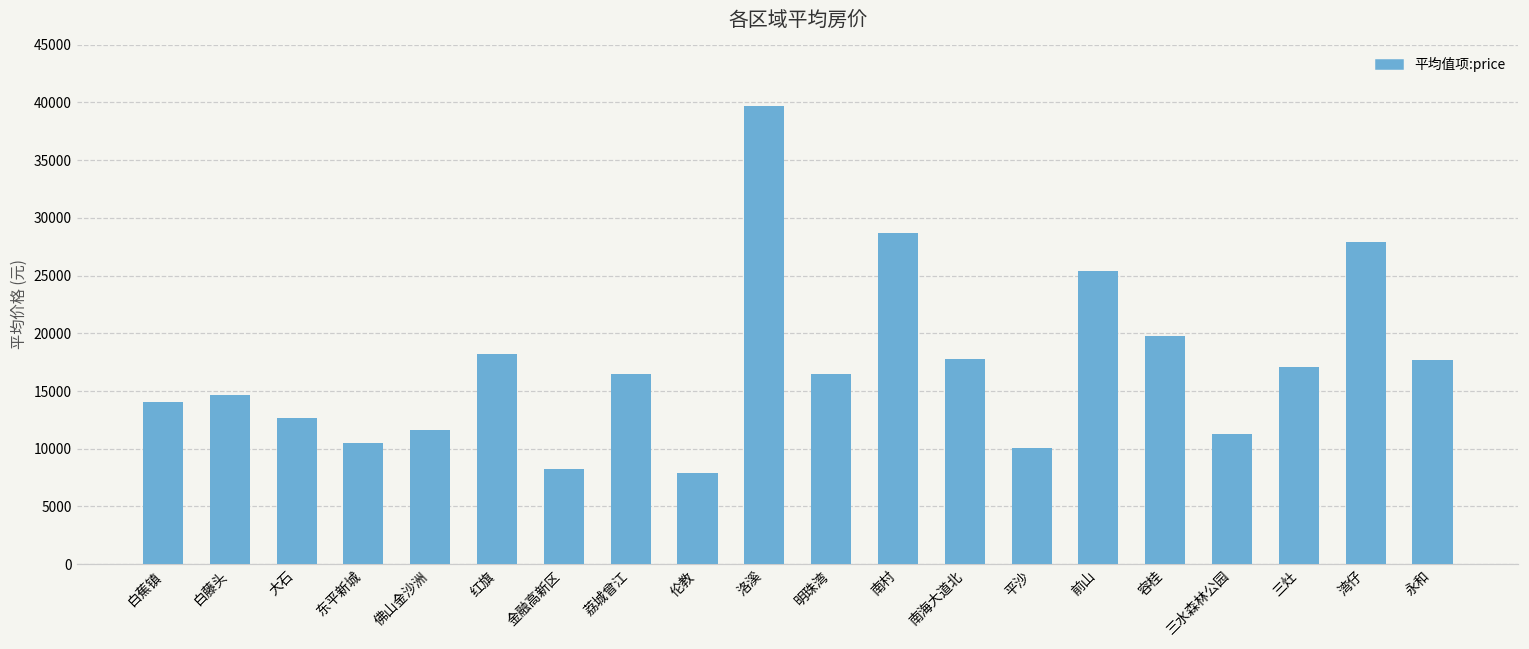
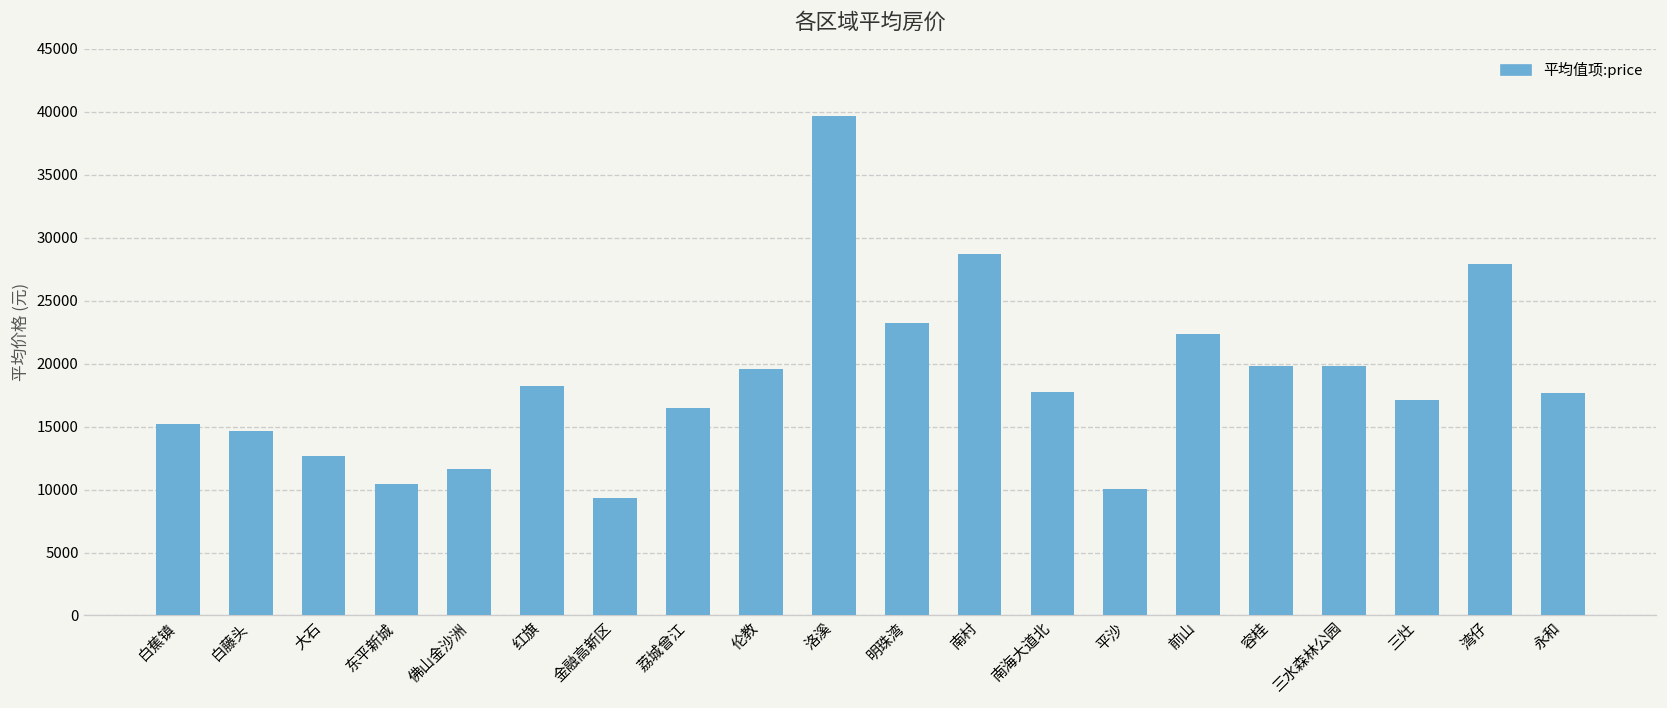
白蕉镇: 14000 -> 15200
金融高新区: 8200 -> 9300
伦教: 7900 -> 19600
明珠湾: 16500 -> 23200
前山: 25400 -> 22300
三水森林公园: 11300 -> 19800
